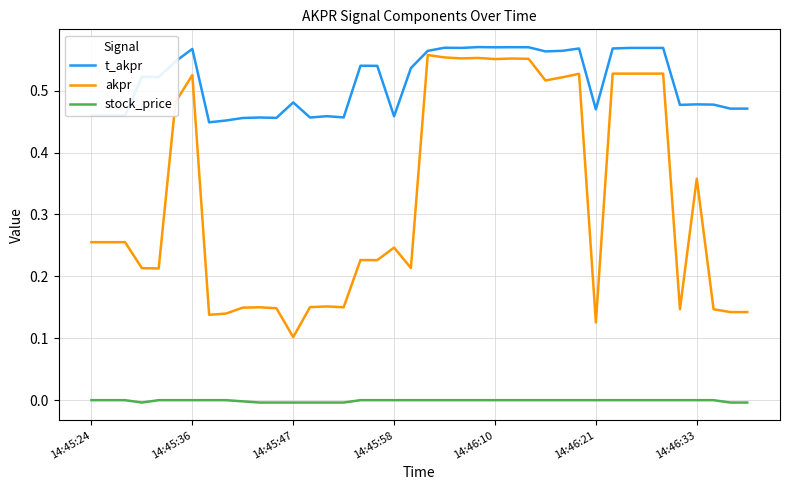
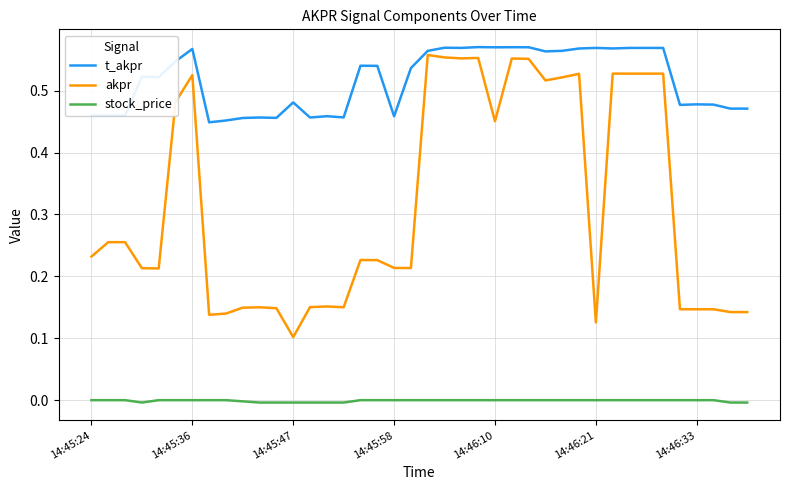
akpr, 14:45:24: 0.26 -> 0.23
akpr, 14:45:58: 0.25 -> 0.21
akpr, 14:46:10: 0.55 -> 0.45
t_akpr, 14:46:21: 0.47 -> 0.57
akpr, 14:46:33: 0.36 -> 0.15
